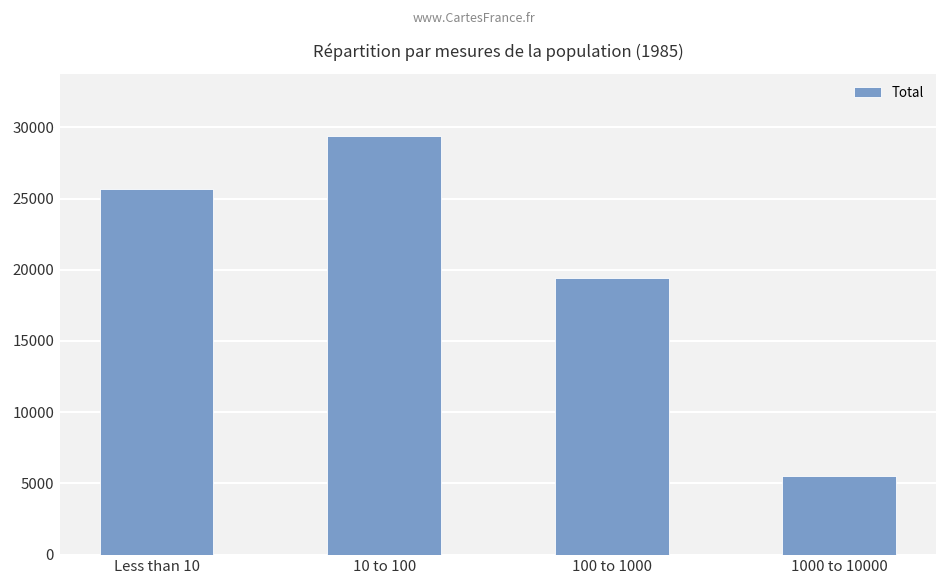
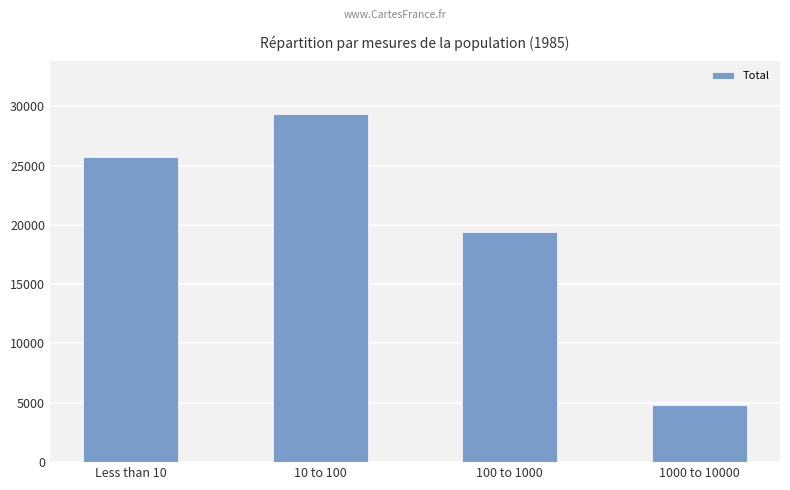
1000 to 10000: 5500 -> 4800
